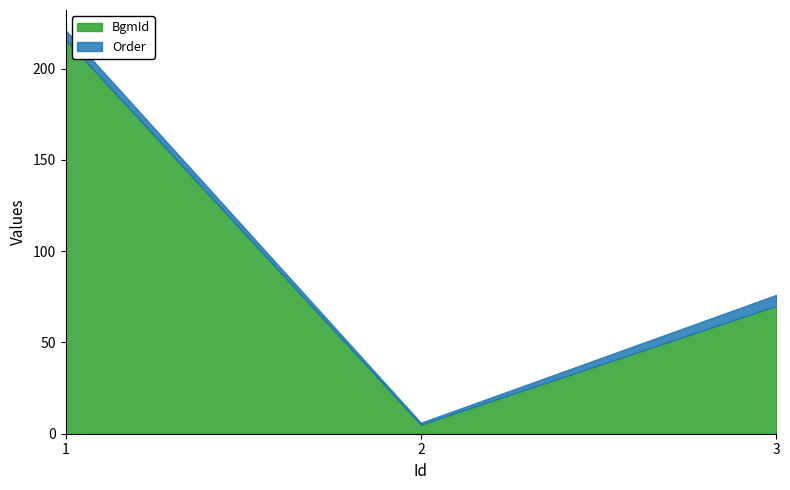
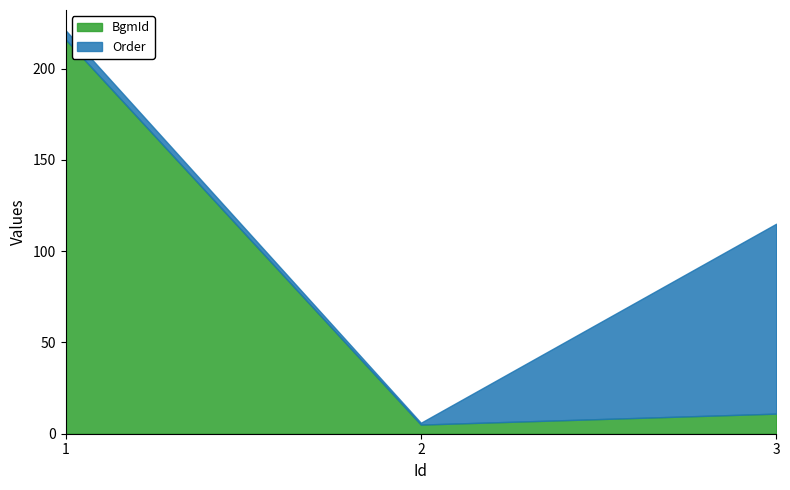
BgmId, 3: 70 -> 11
Order, 3: 6 -> 104
